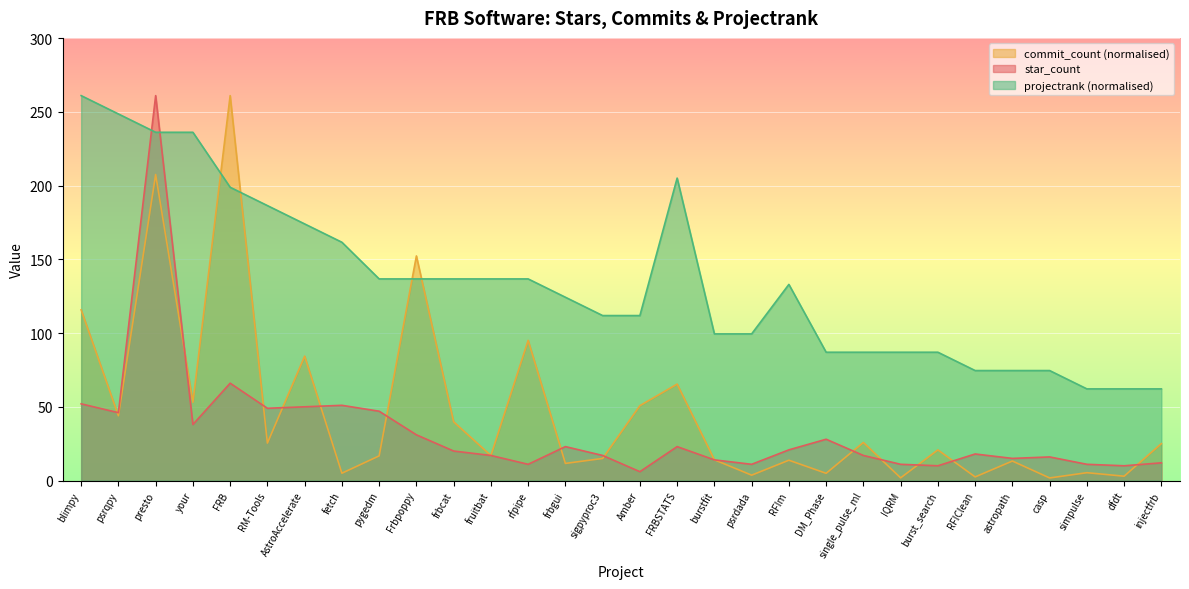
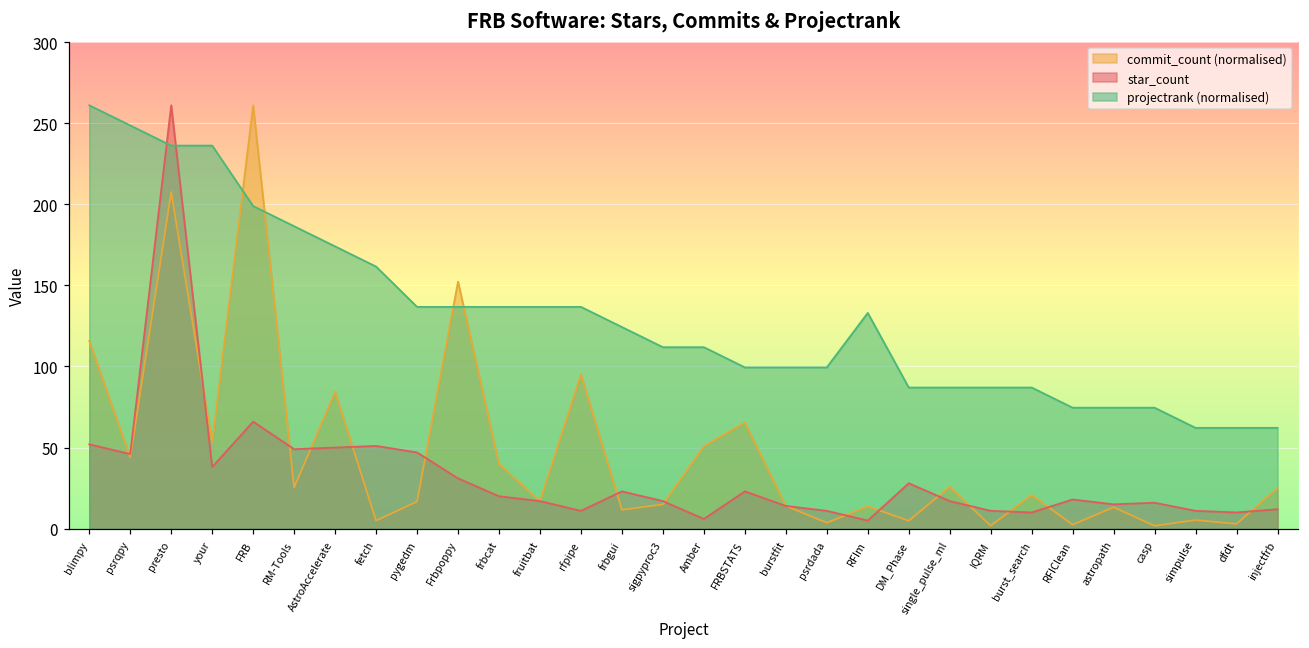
projectrank (normalised), FRBSTATS: 205 -> 99
star_count, RFIm: 21 -> 5
